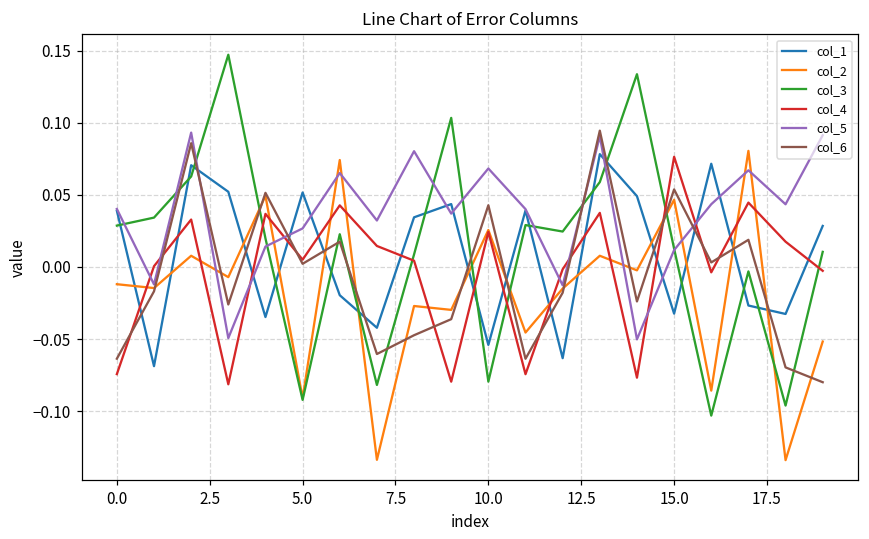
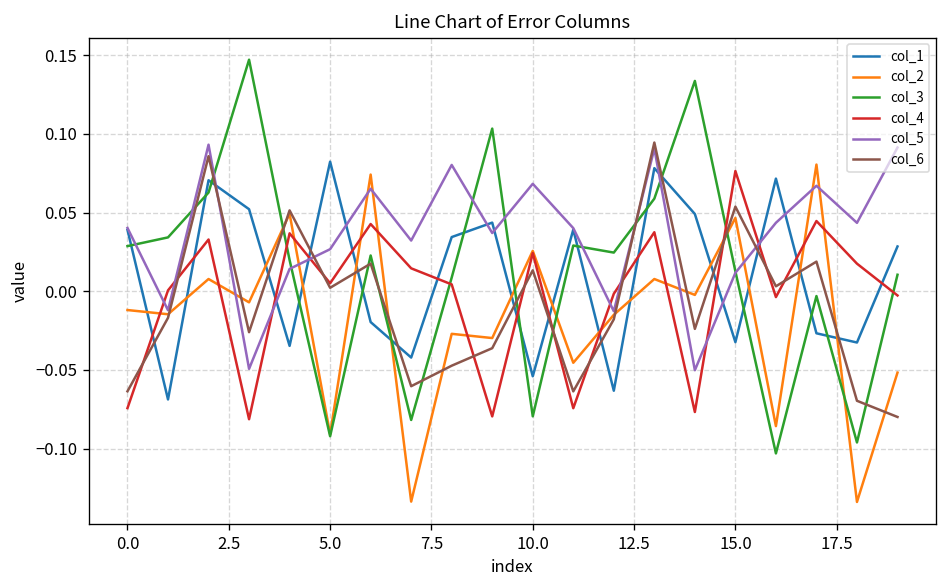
col_1, 5.0: 0.052 -> 0.082
col_6, 10.0: 0.043 -> 0.013
